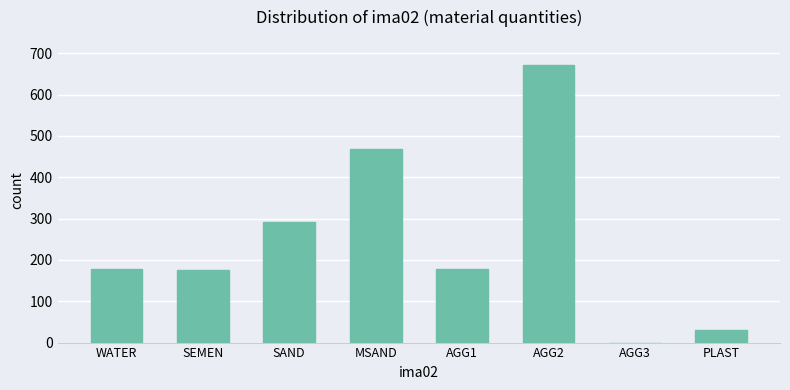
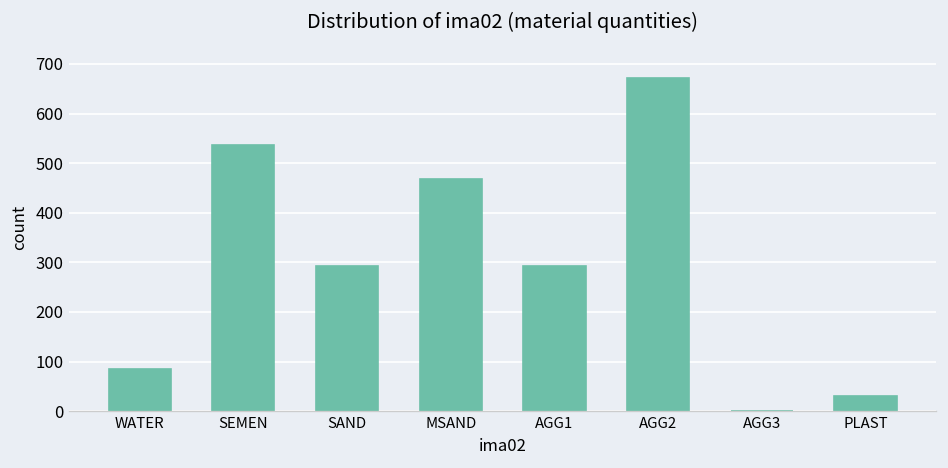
WATER: 180 -> 90
SEMEN: 180 -> 540
AGG1: 180 -> 290
